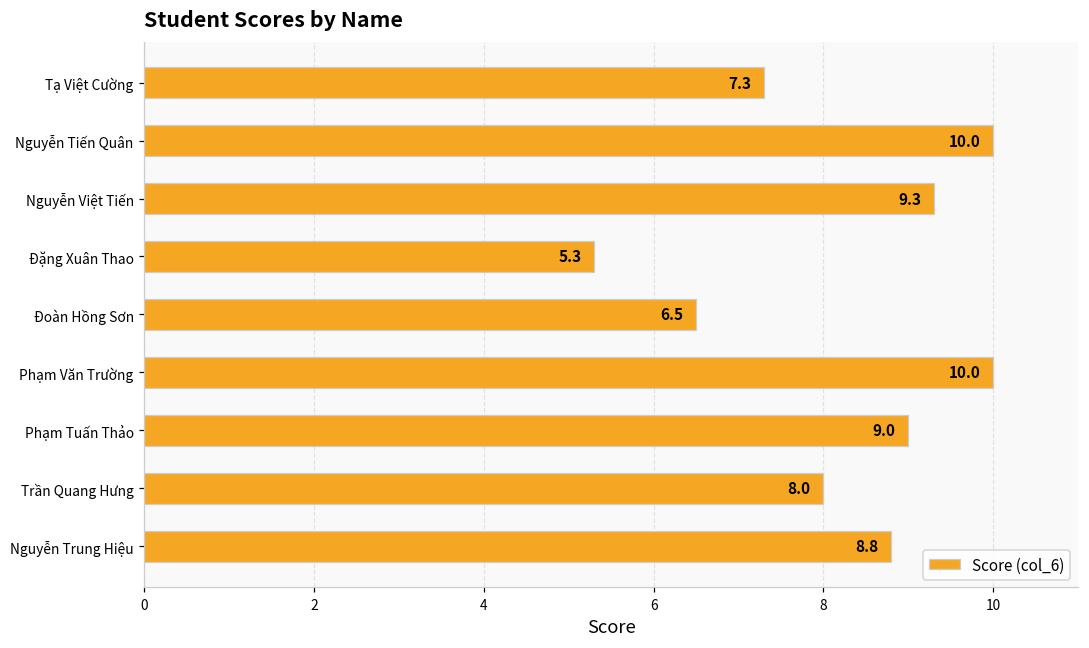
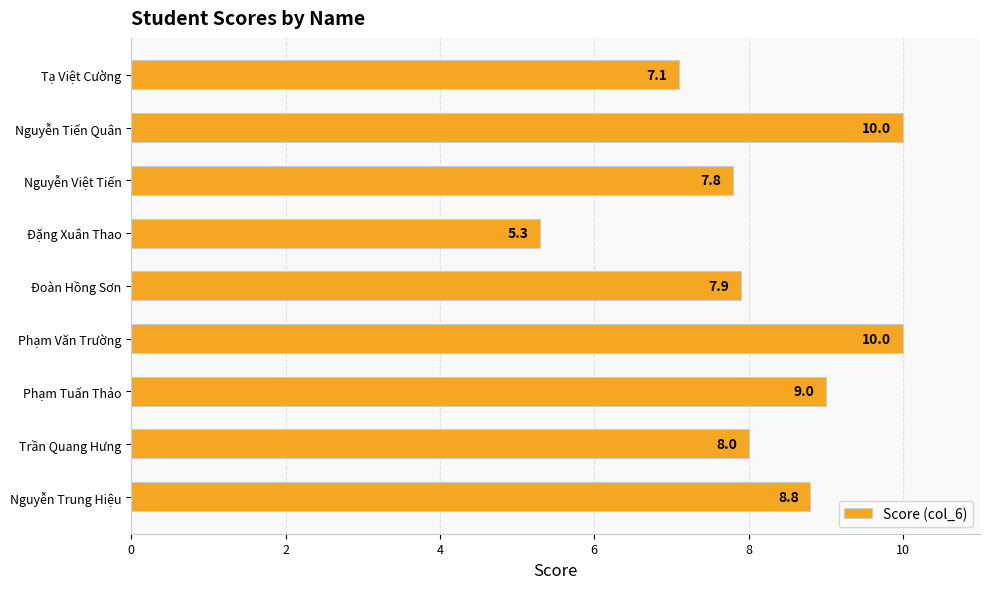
Tạ Việt Cường: 7.3 -> 7.1
Nguyễn Việt Tiến: 9.3 -> 7.8
Đoàn Hồng Sơn: 6.5 -> 7.9
